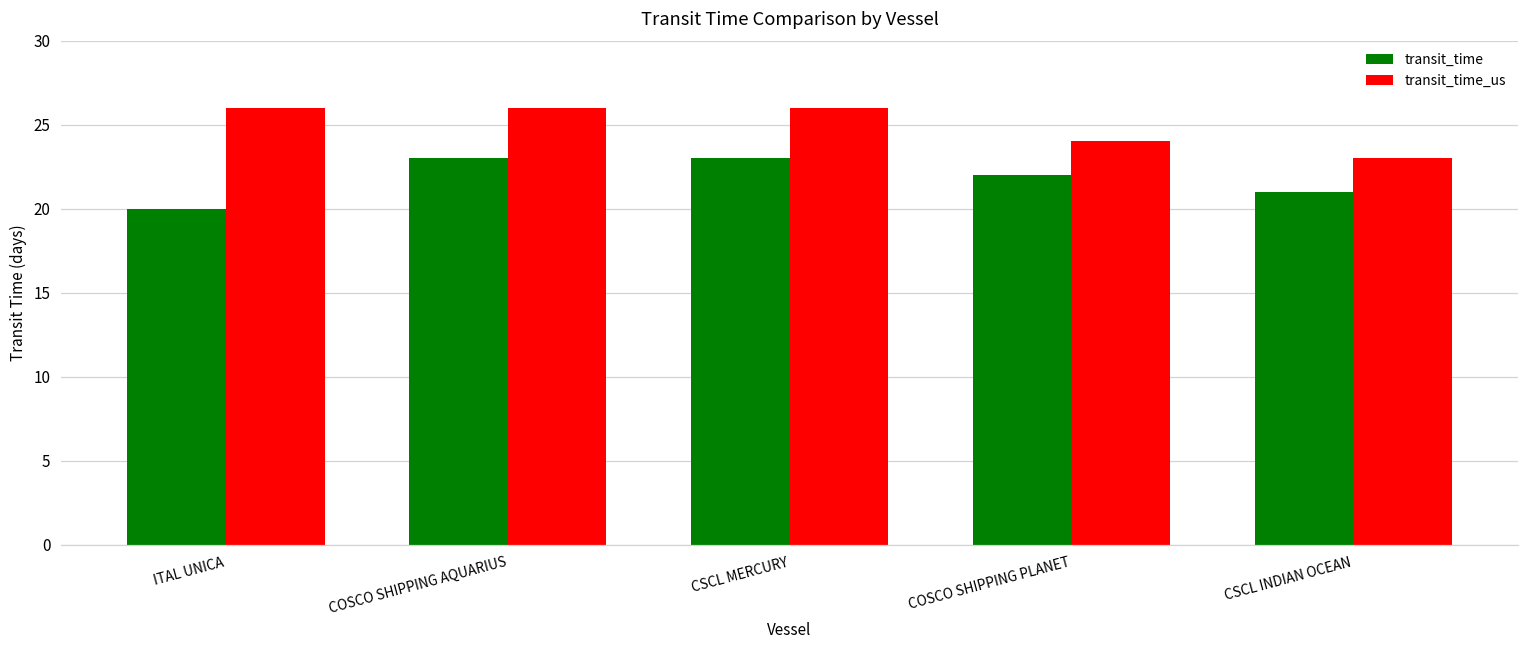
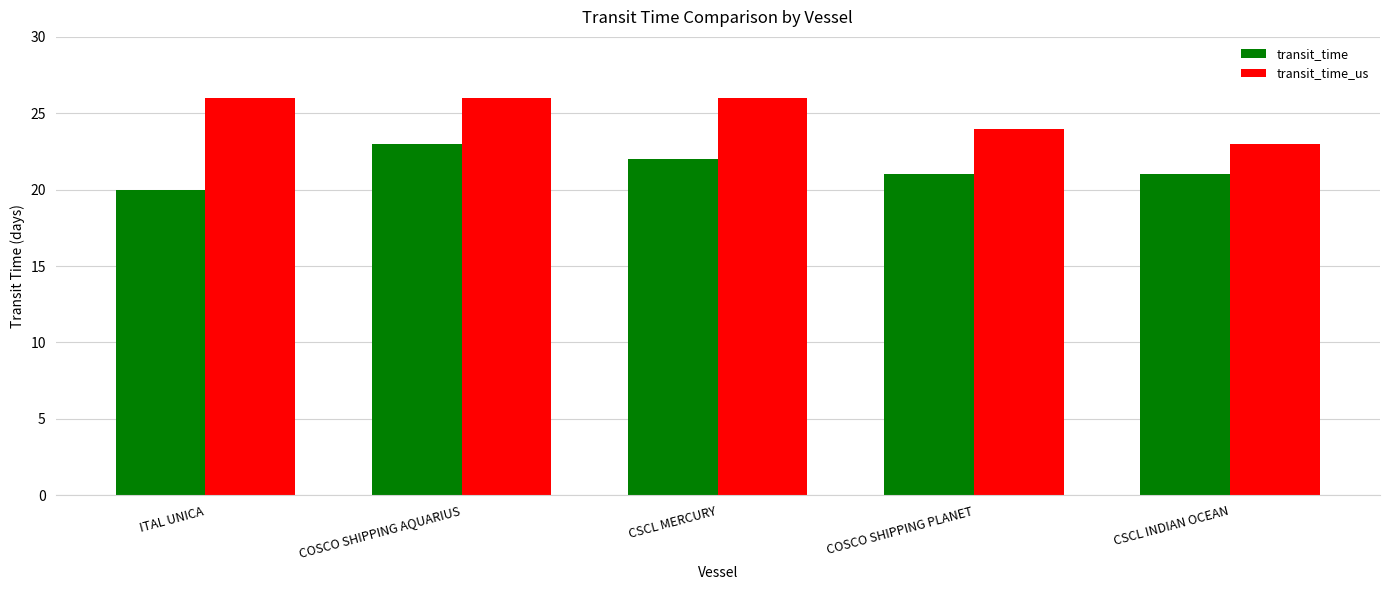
transit_time, CSCL MERCURY: 23 -> 22
transit_time, COSCO SHIPPING PLANET: 22 -> 21
